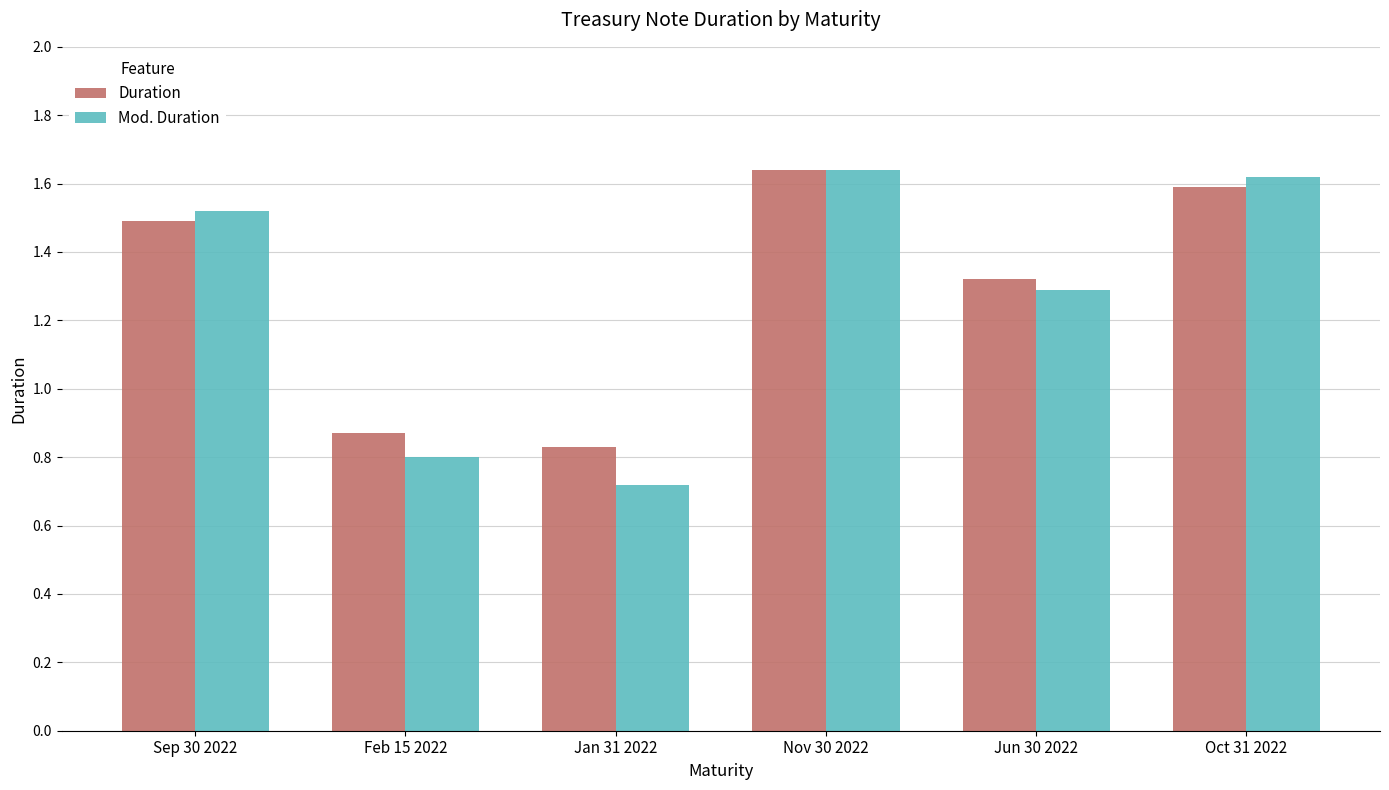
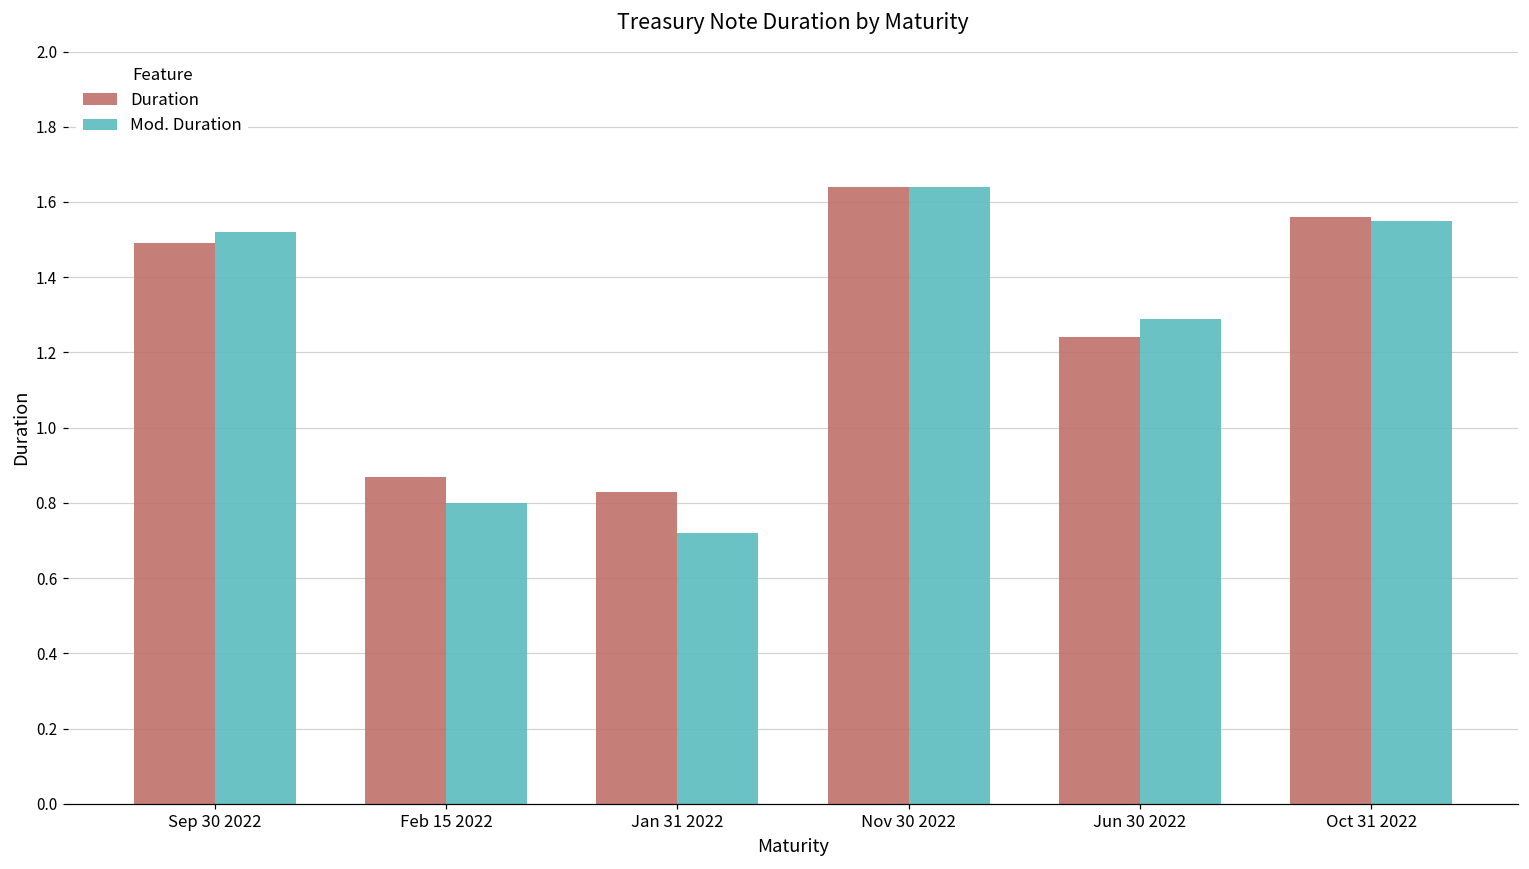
Duration, Jun 30 2022: 1.32 -> 1.24
Duration, Oct 31 2022: 1.59 -> 1.56
Mod. Duration, Oct 31 2022: 1.62 -> 1.55
